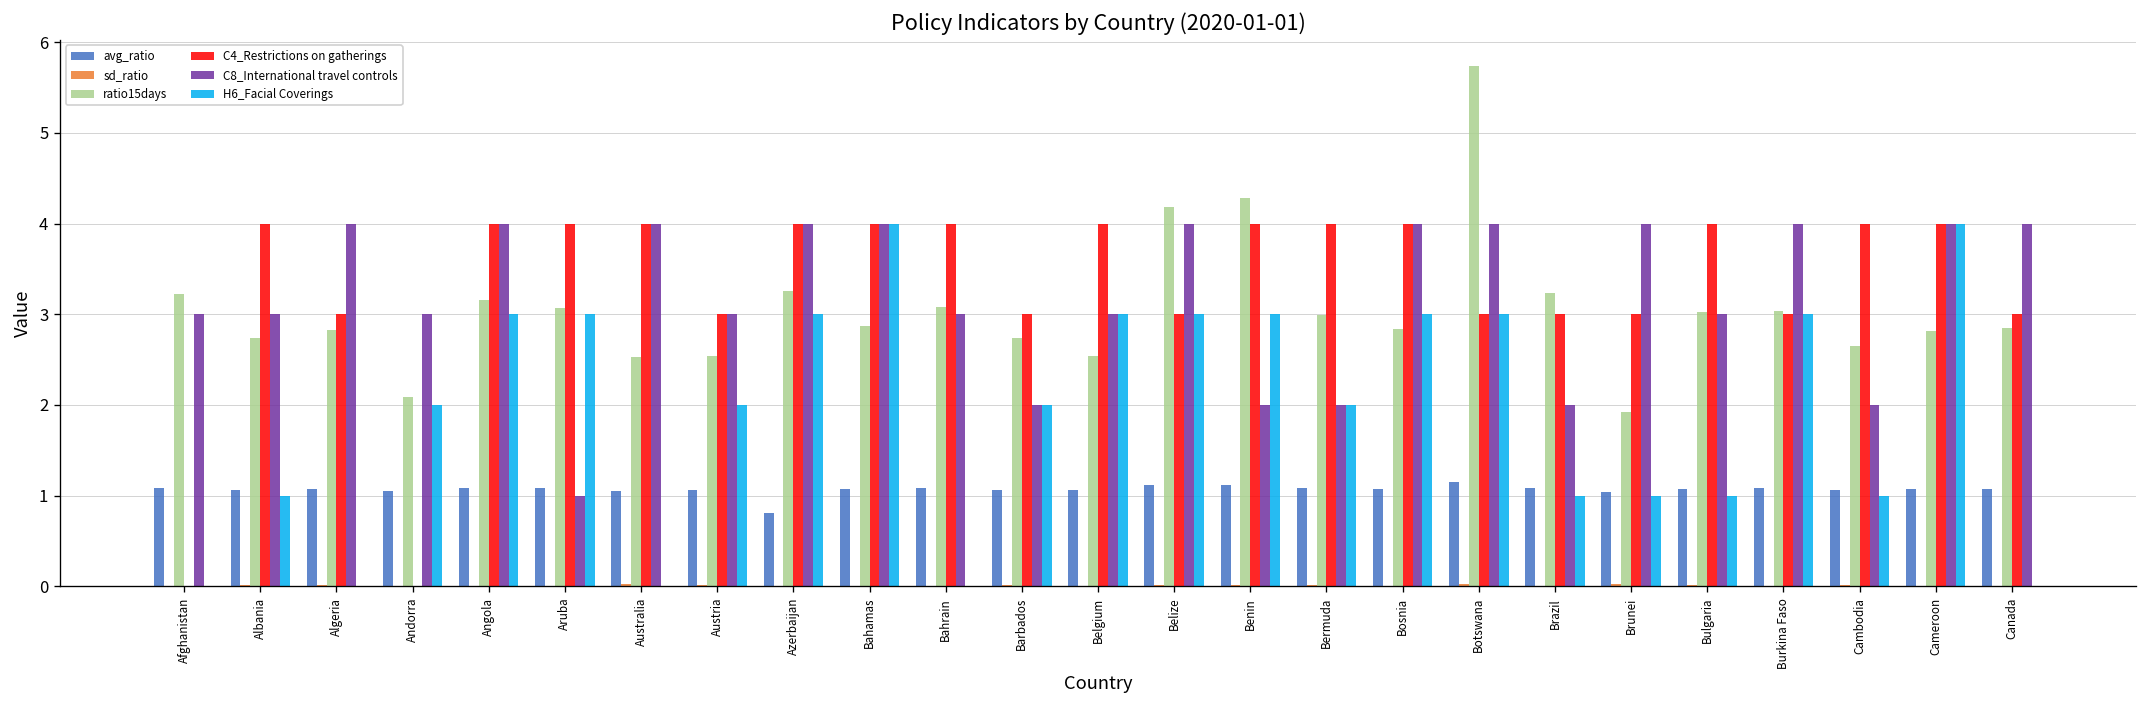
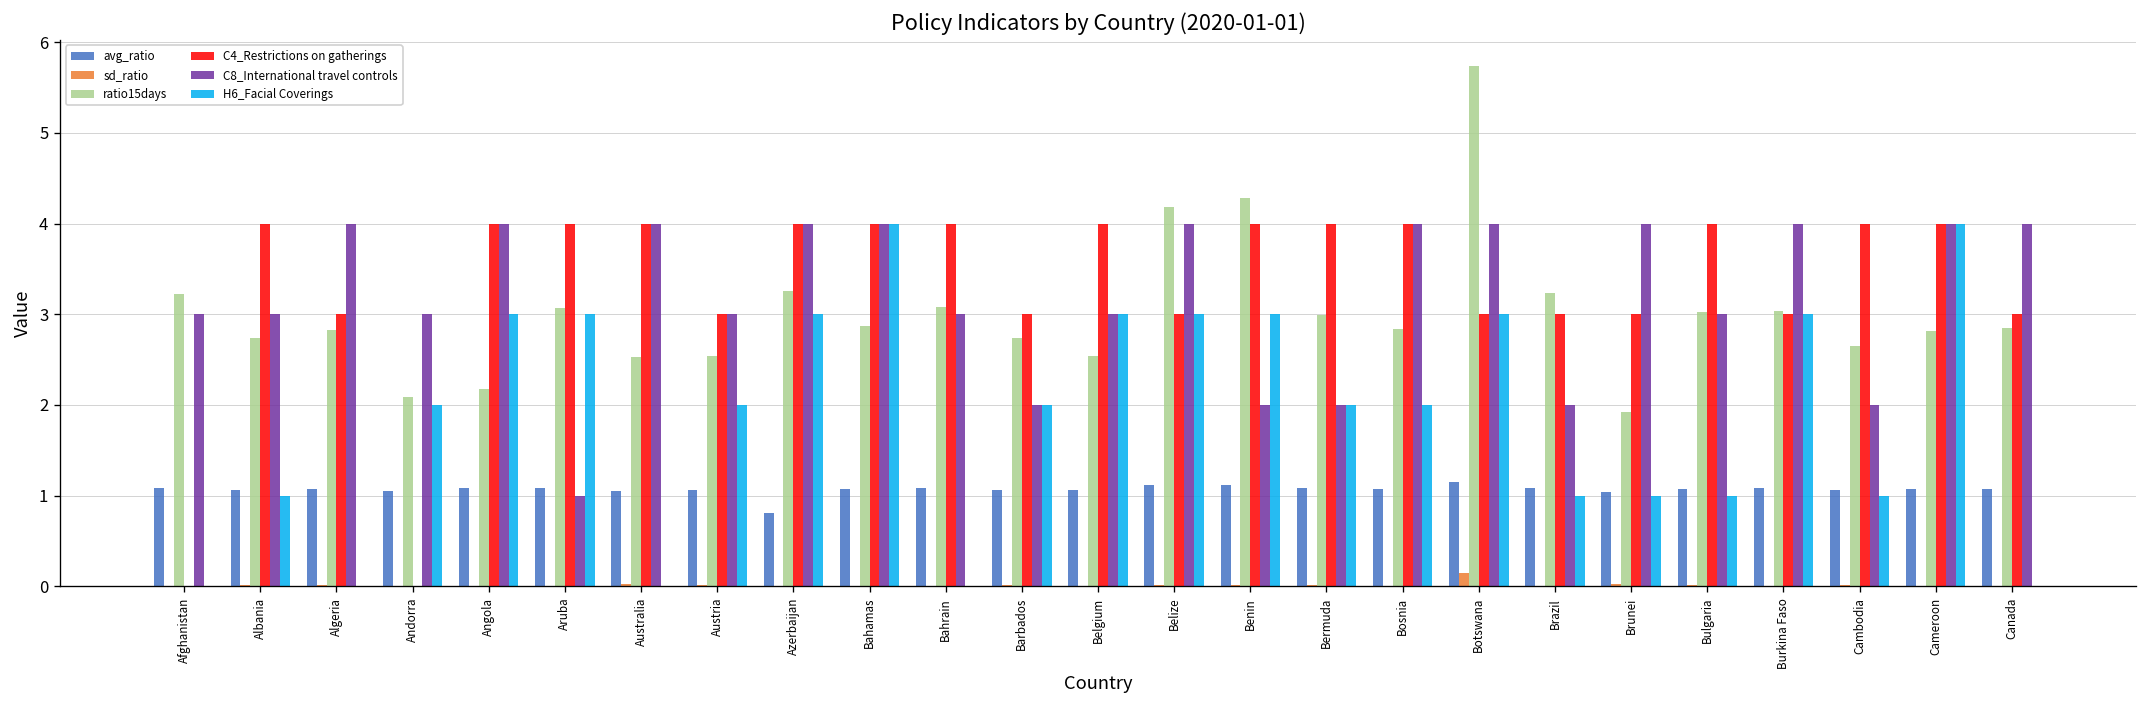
ratio15days, Angola: 3.2 -> 2.2
H6_Facial Coverings, Bosnia: 3 -> 2
sd_ratio, Botswana: 0.0 -> 0.1
